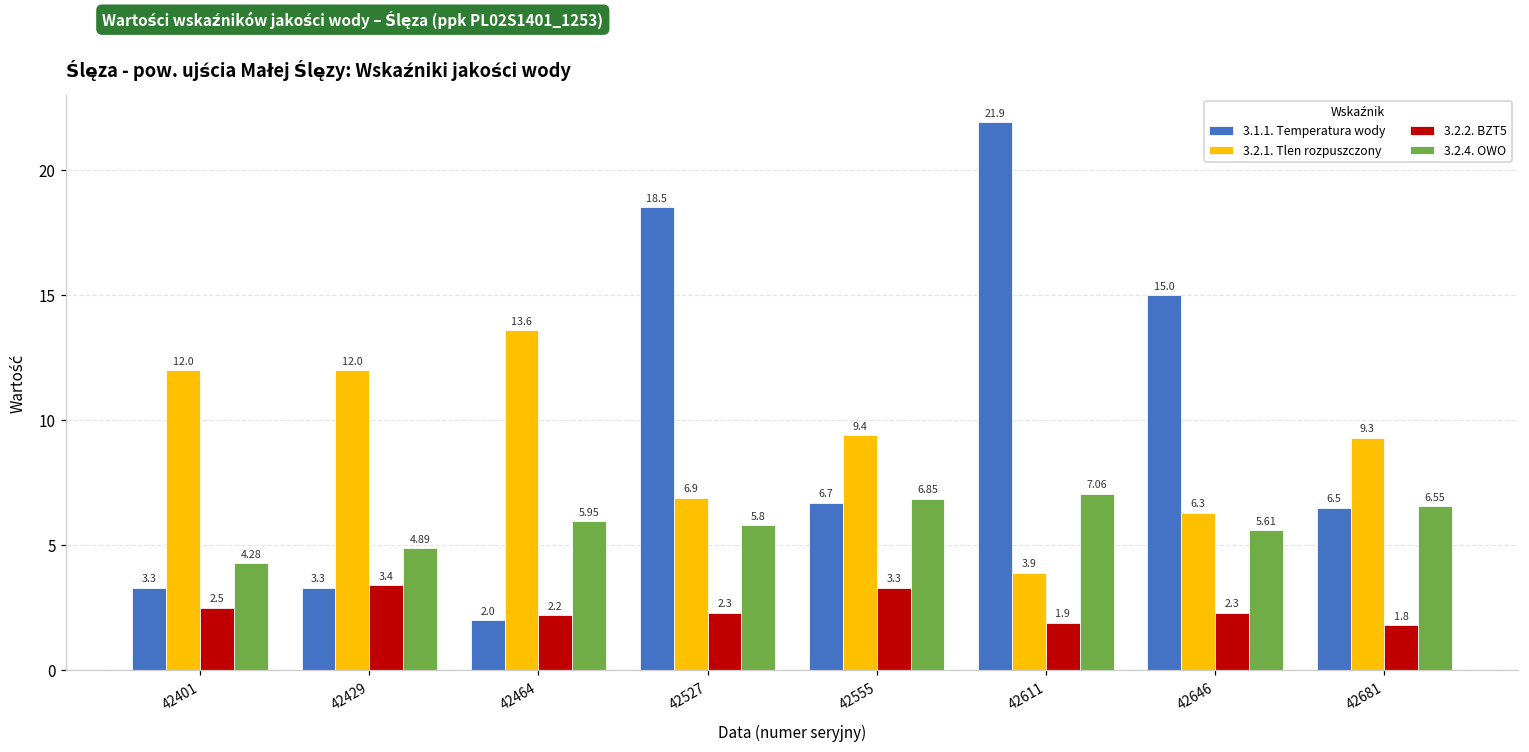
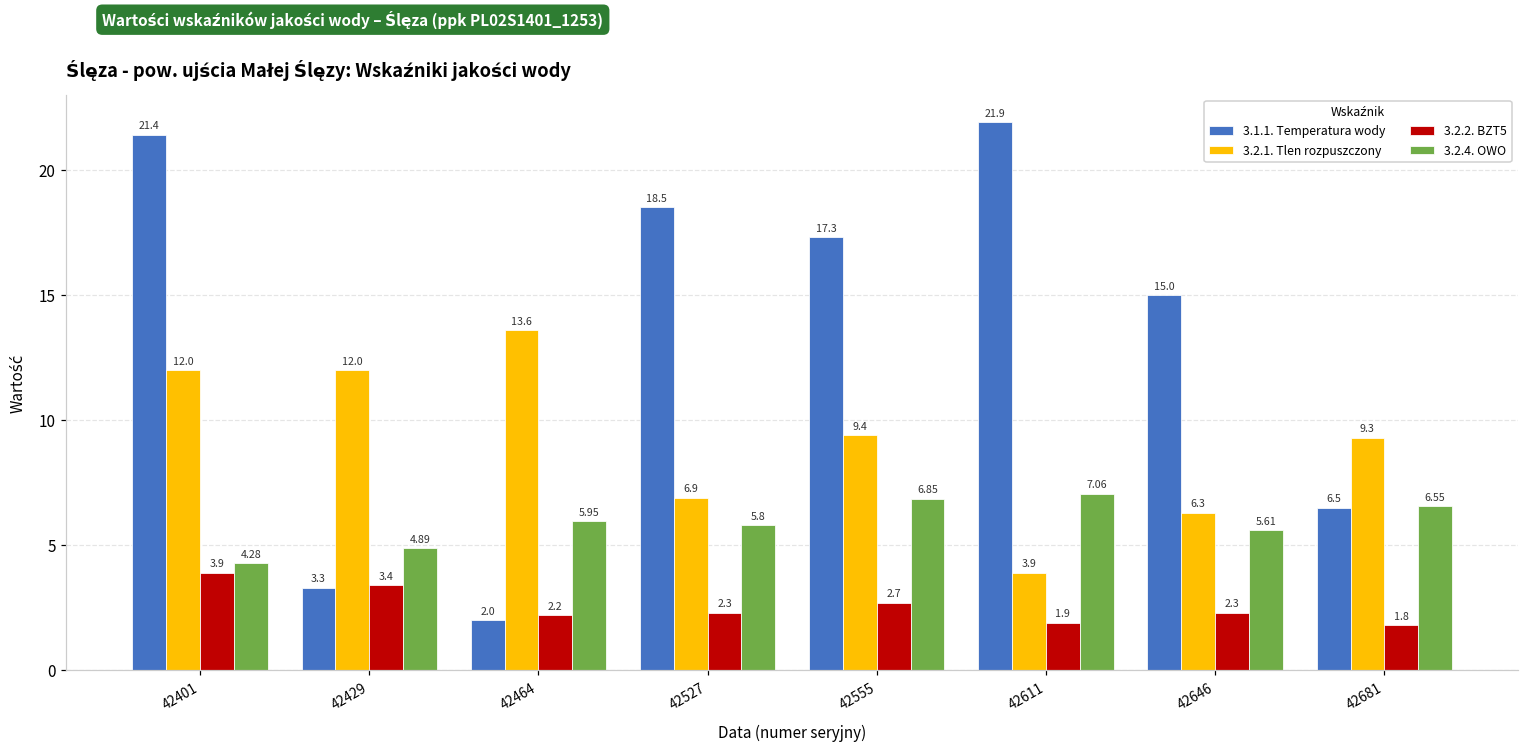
3.1.1. Temperatura wody, 42401: 3.3 -> 21.4
3.2.2. BZT5, 42401: 2.5 -> 3.9
3.1.1. Temperatura wody, 42555: 6.7 -> 17.3
3.2.2. BZT5, 42555: 3.3 -> 2.7
